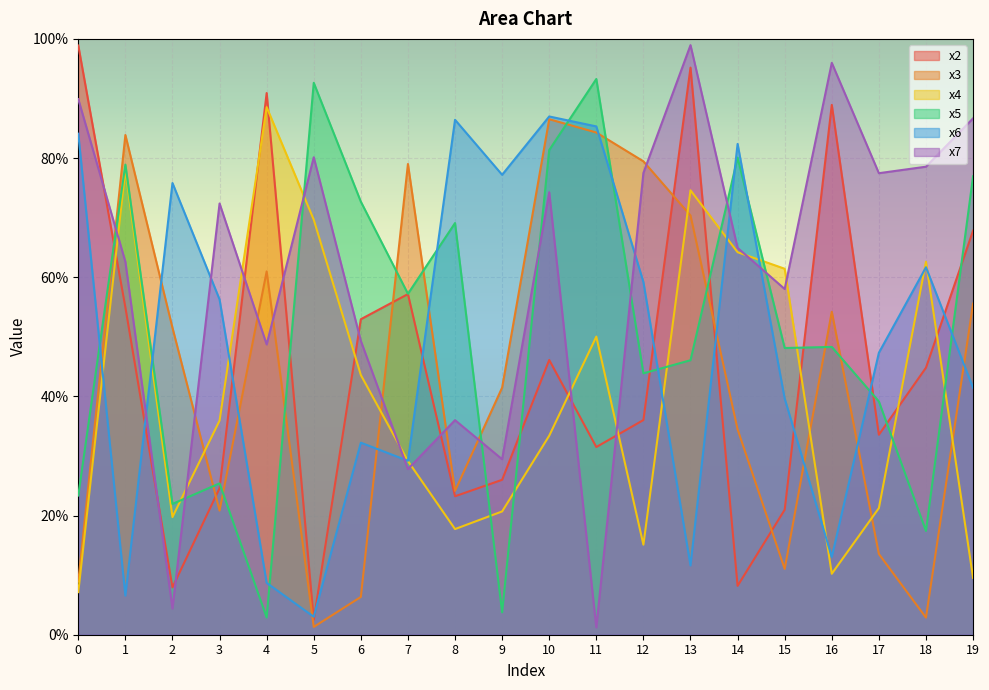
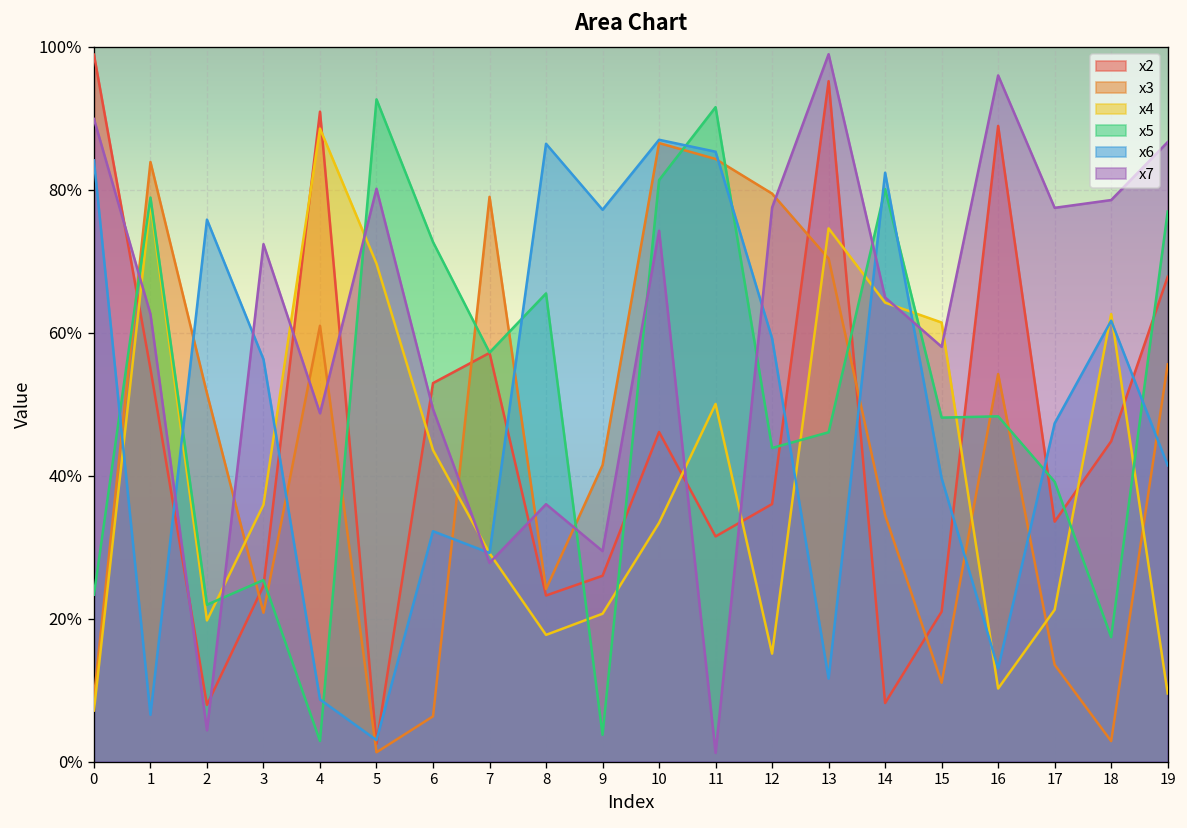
x5, 8: 69% -> 65%
x5, 11: 93% -> 92%
